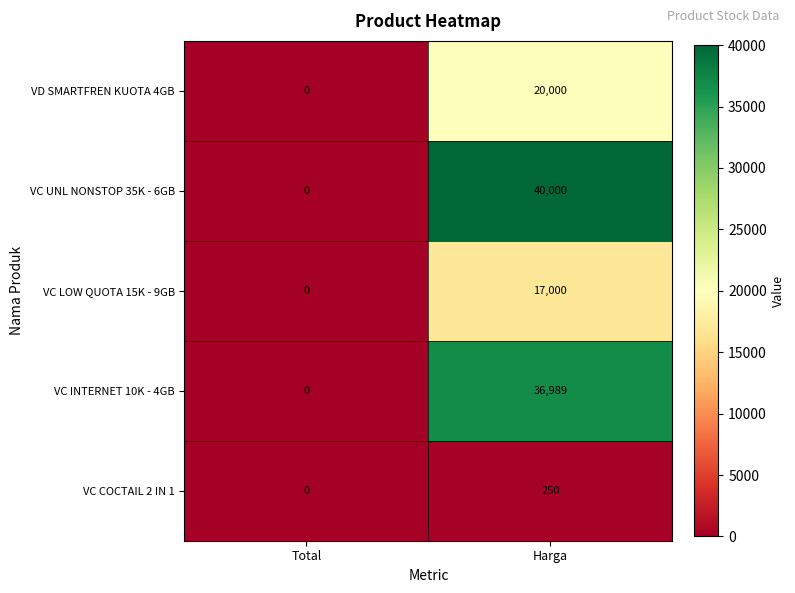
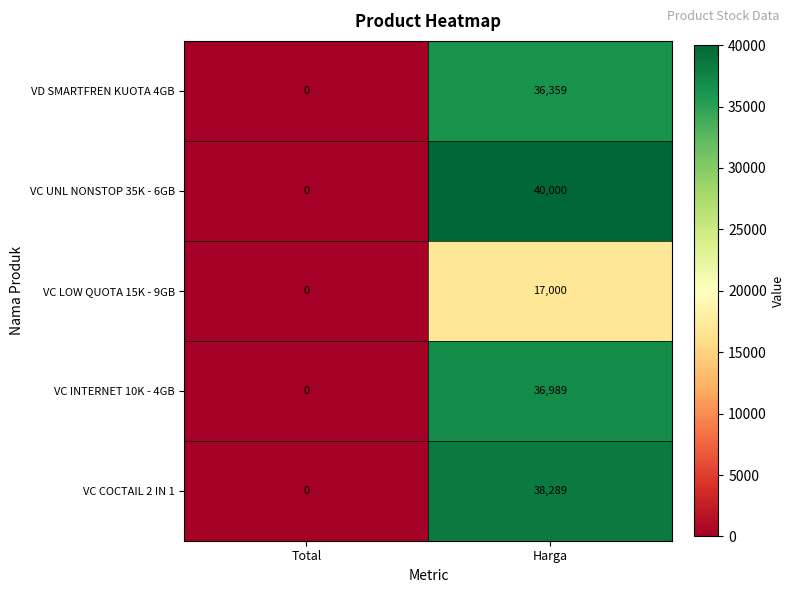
VD SMARTFREN KUOTA 4GB, Harga: 20,000 -> 36,359
VC COCTAIL 2 IN 1, Harga: 250 -> 38,289
